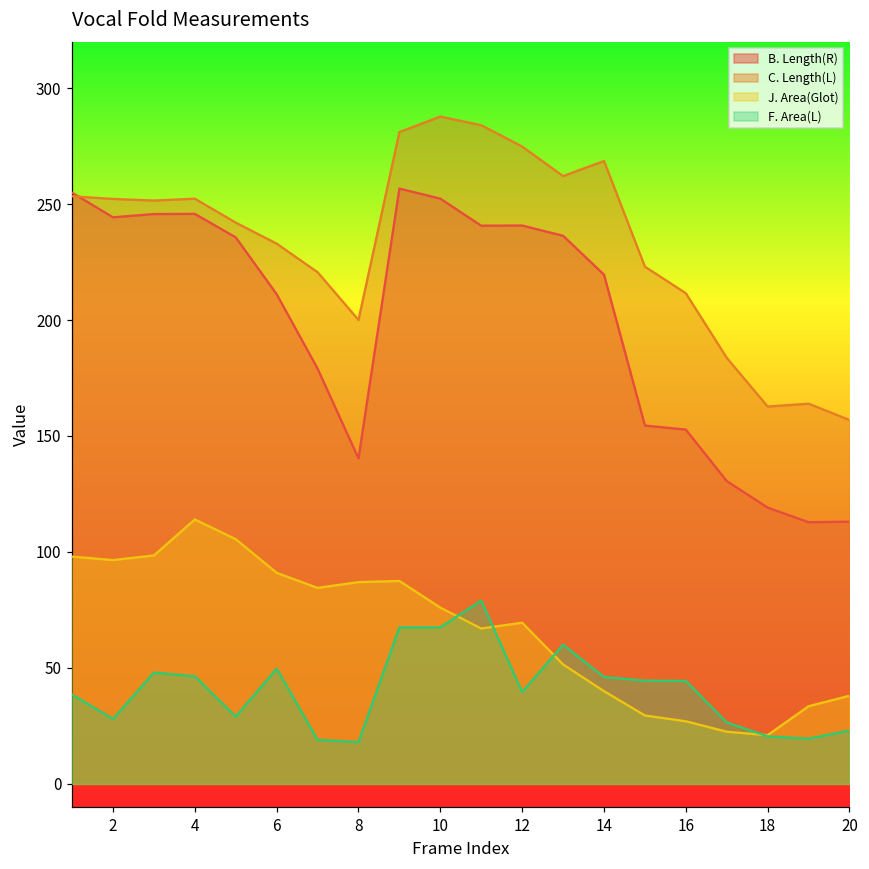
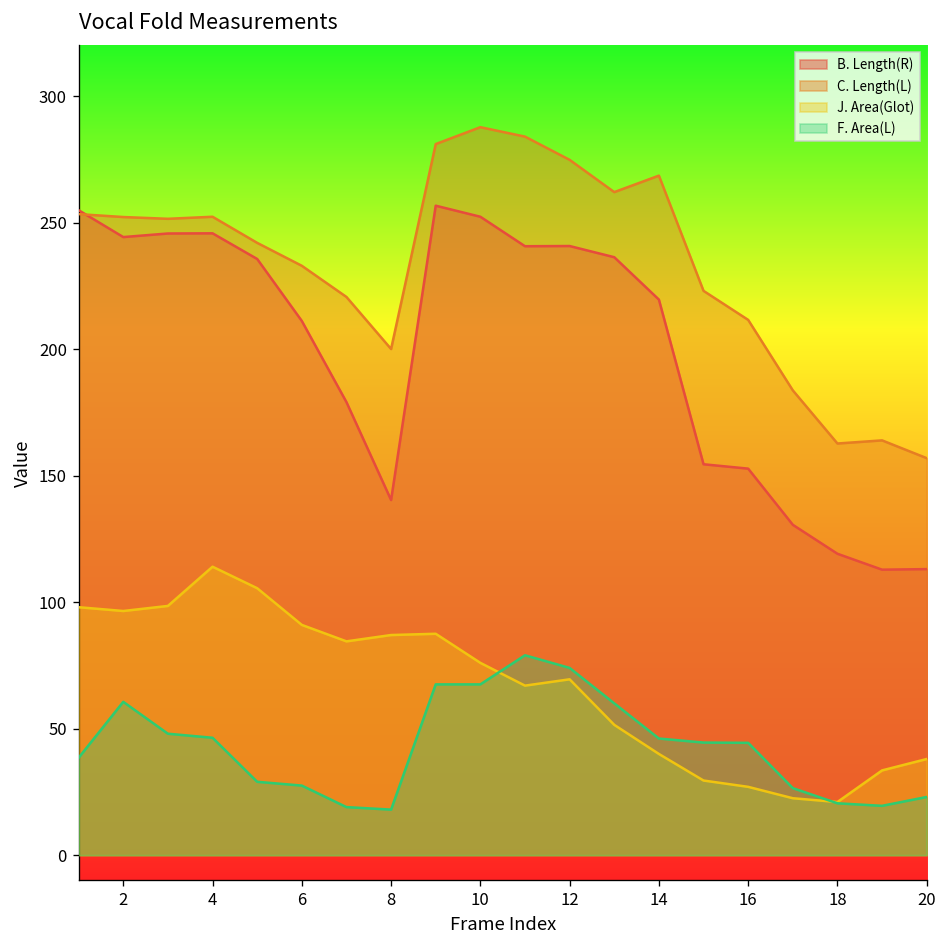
F. Area(L), 2: 28 -> 61
F. Area(L), 6: 50 -> 28
F. Area(L), 12: 40 -> 74
